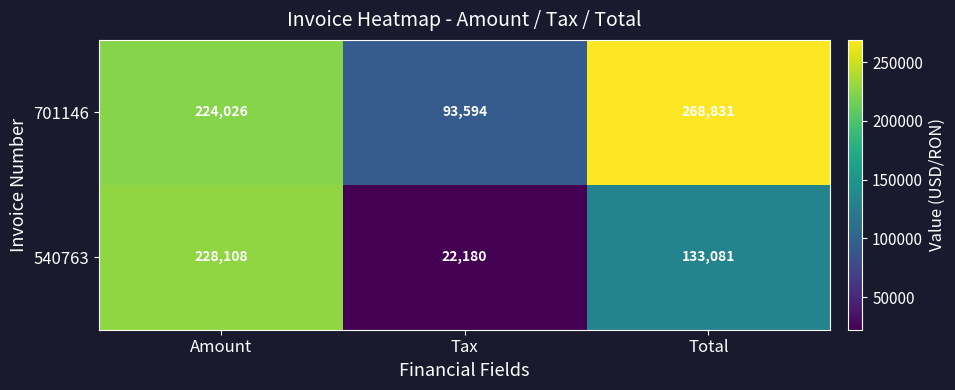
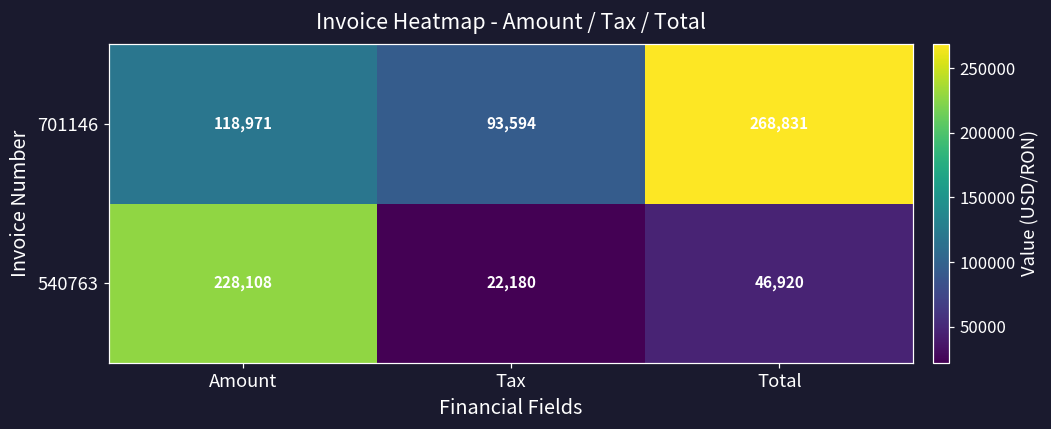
701146, Amount: 224,026 -> 118,971
540763, Total: 133,081 -> 46,920
